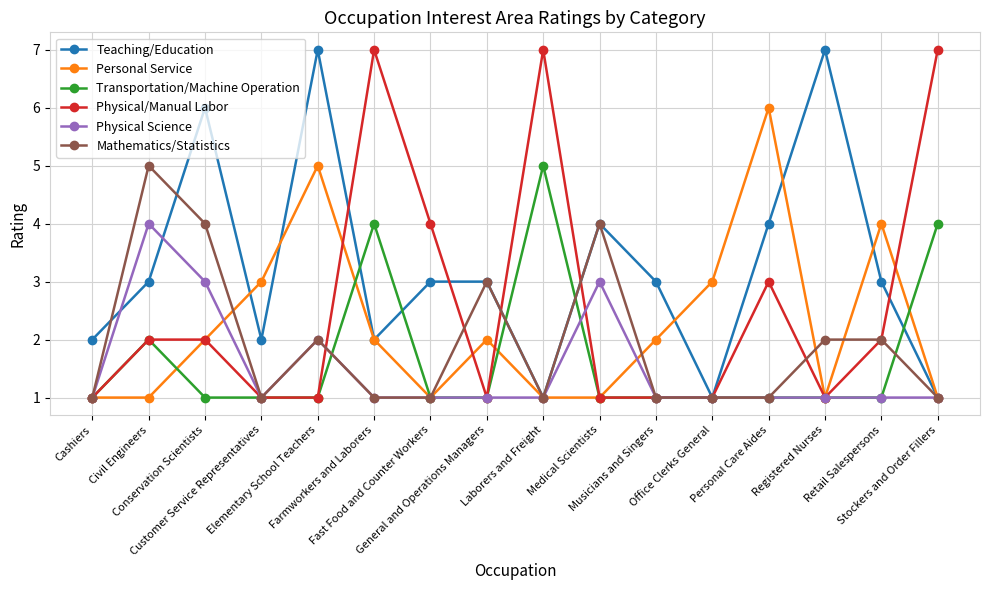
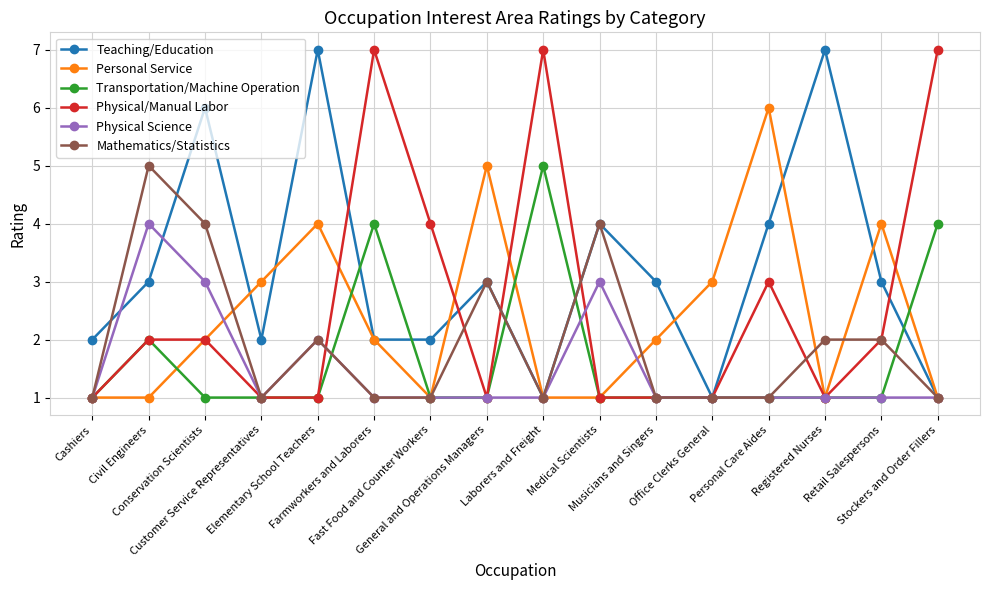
Personal Service, Elementary School Teachers: 5 -> 4
Teaching/Education, Fast Food and Counter Workers: 3 -> 2
Personal Service, General and Operations Managers: 2 -> 5
